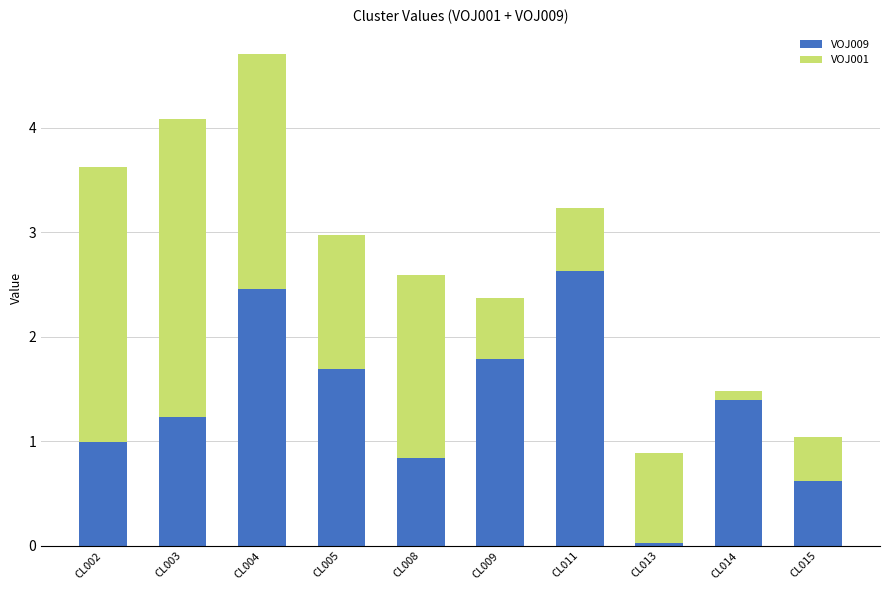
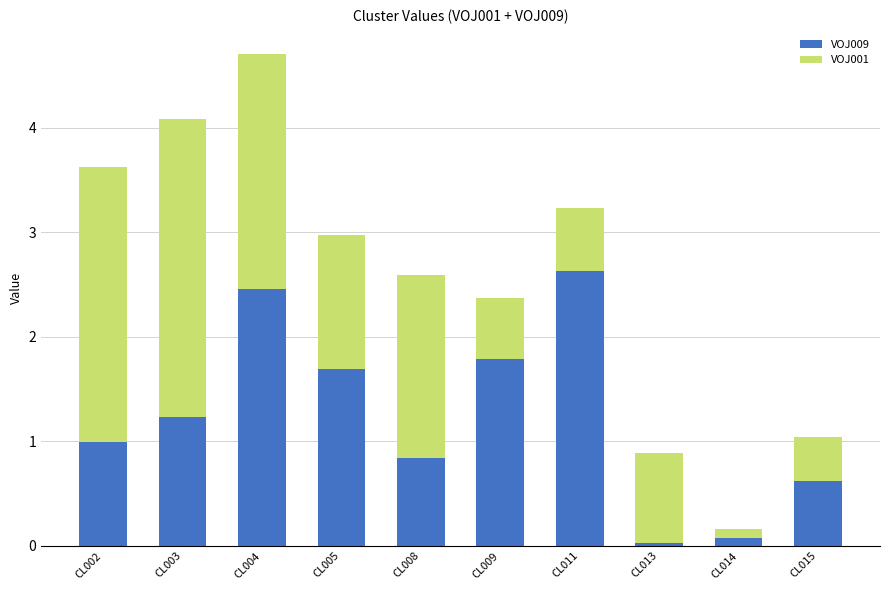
VOJ009, CL014: 1.40 -> 0.07
